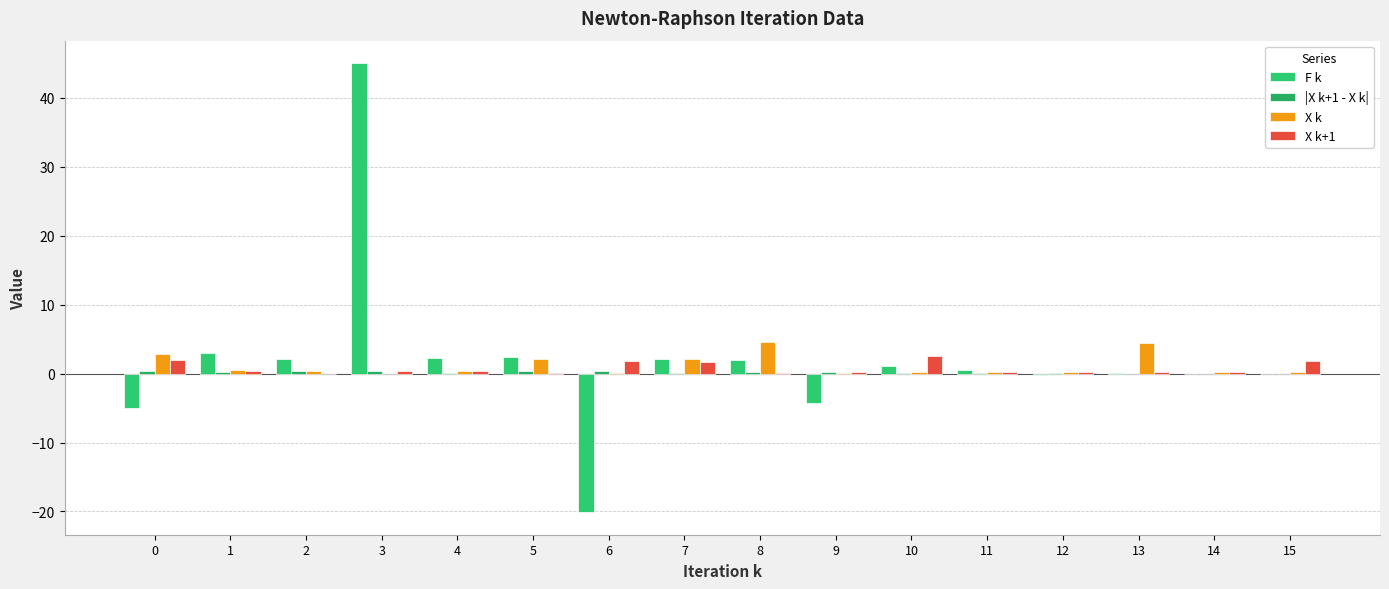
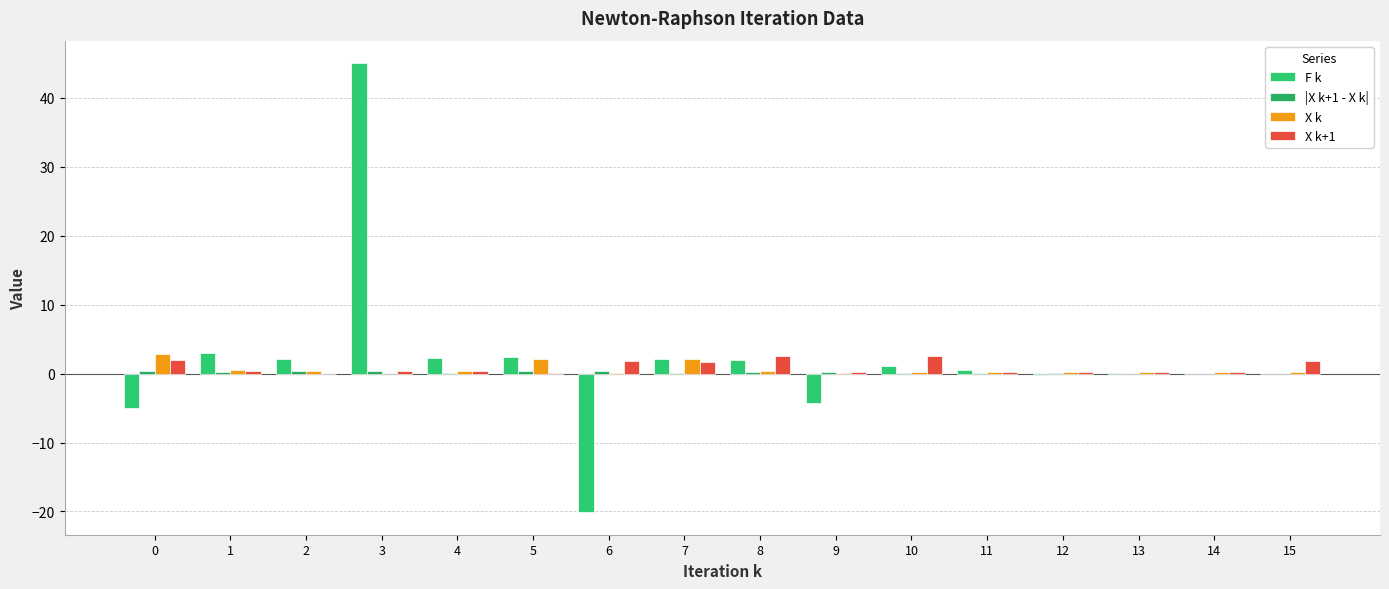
X k, 8: 5 -> 0
X k+1, 8: 0 -> 3
X k, 13: 4 -> 0
